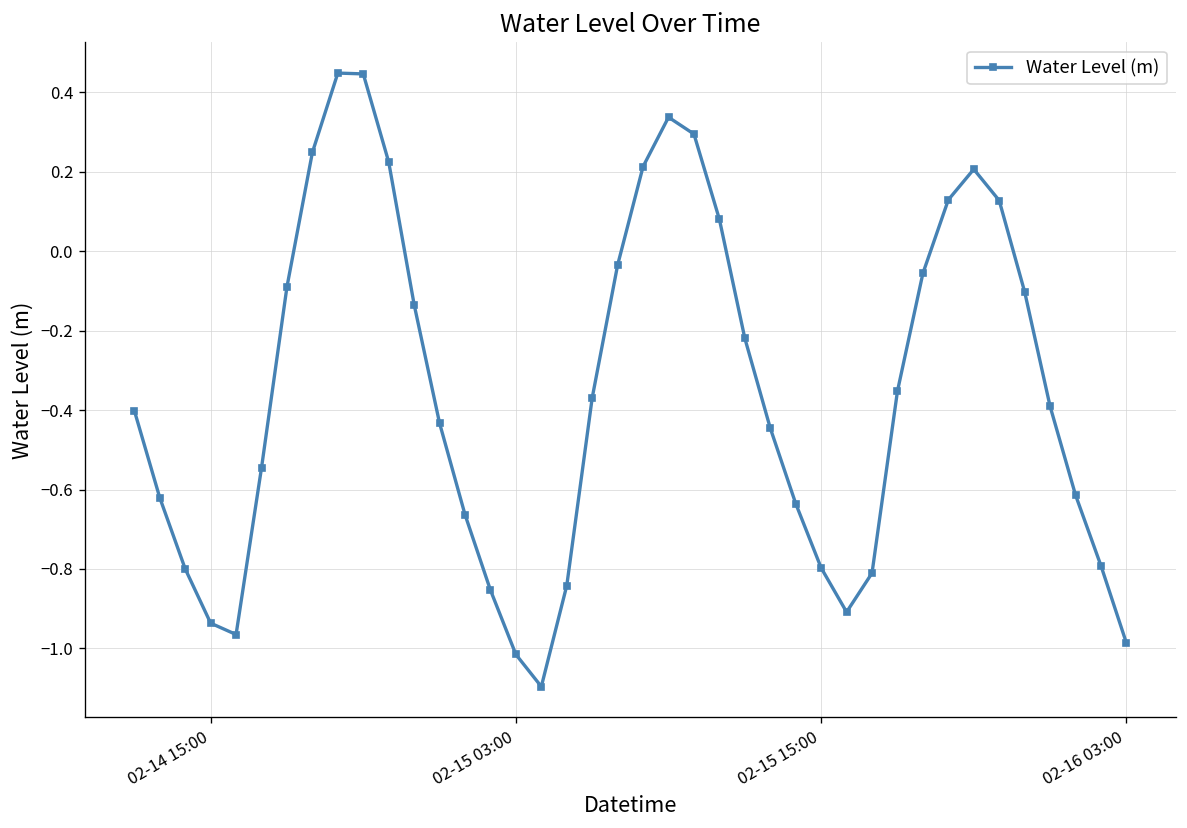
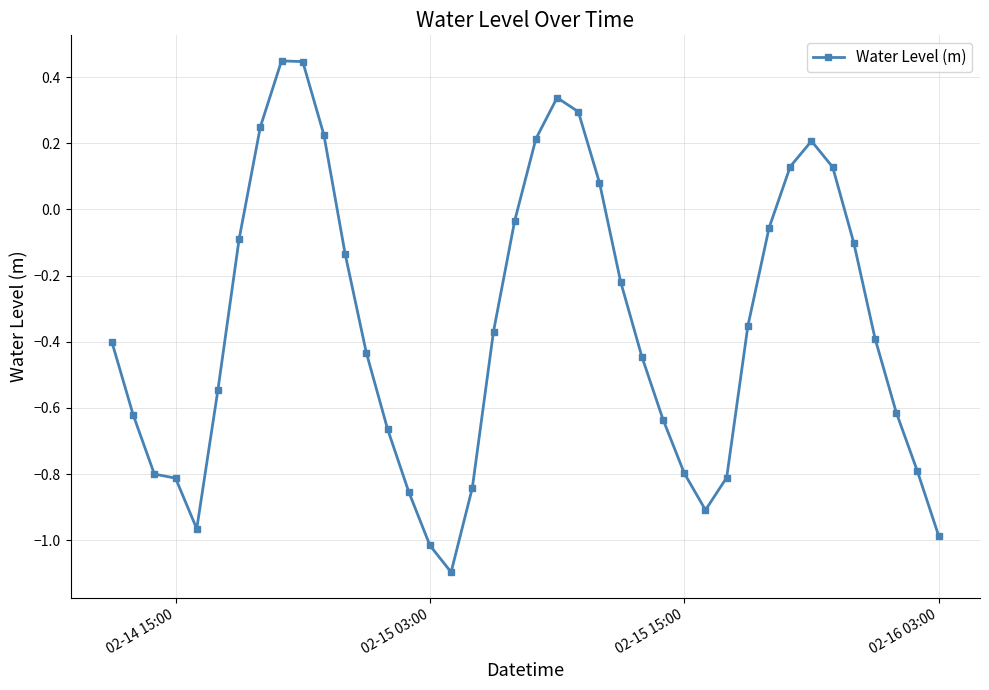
02-14 15:00: -0.94 -> -0.81
